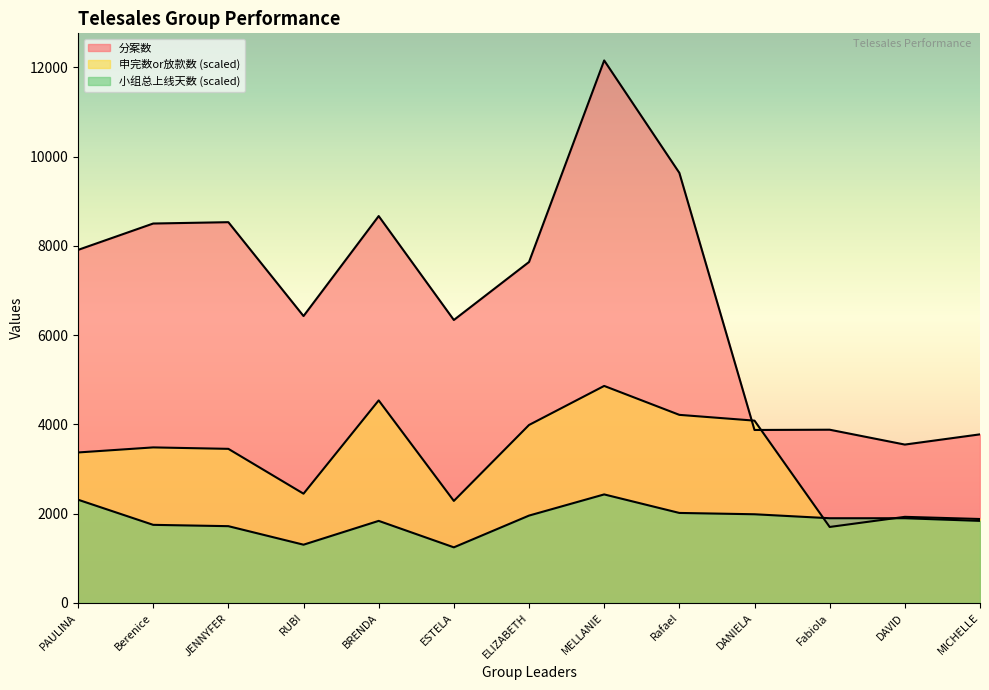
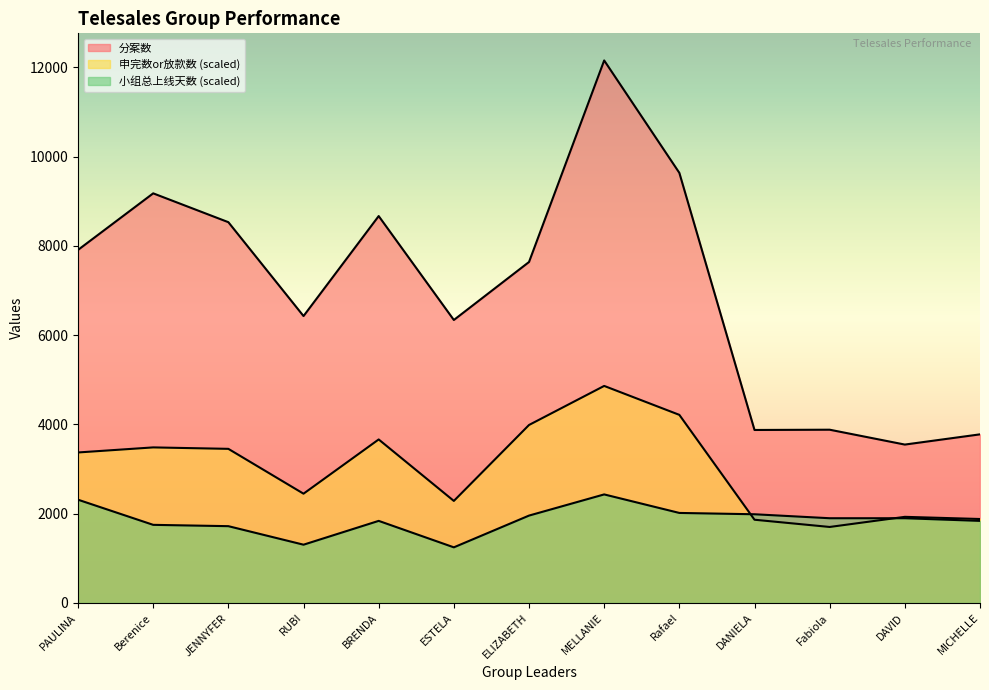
分案数, Berenice: 8500 -> 9200
申完数or放款数 (scaled), BRENDA: 4500 -> 3700
申完数or放款数 (scaled), DANIELA: 4100 -> 1900
